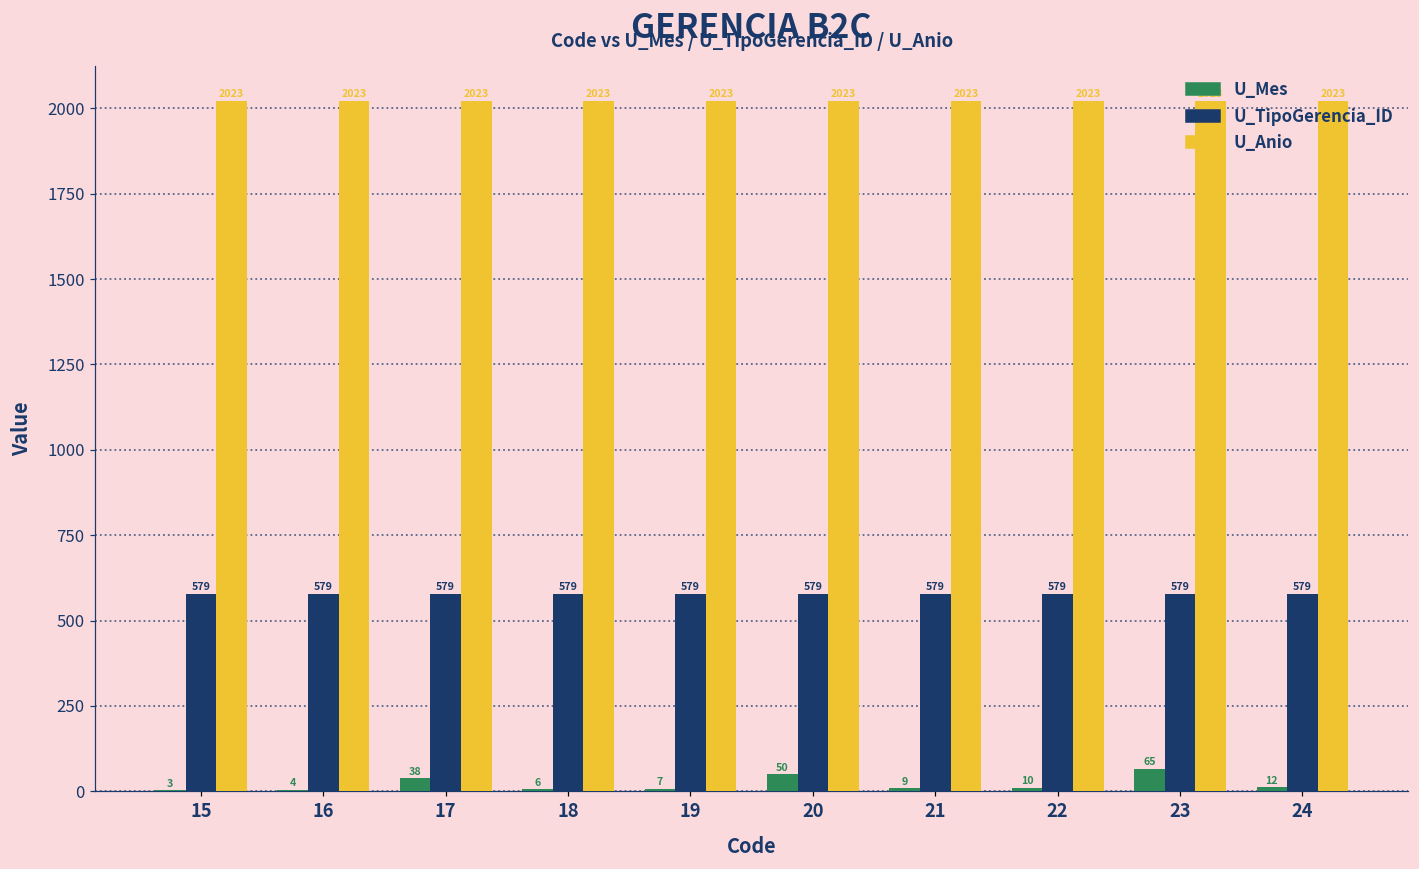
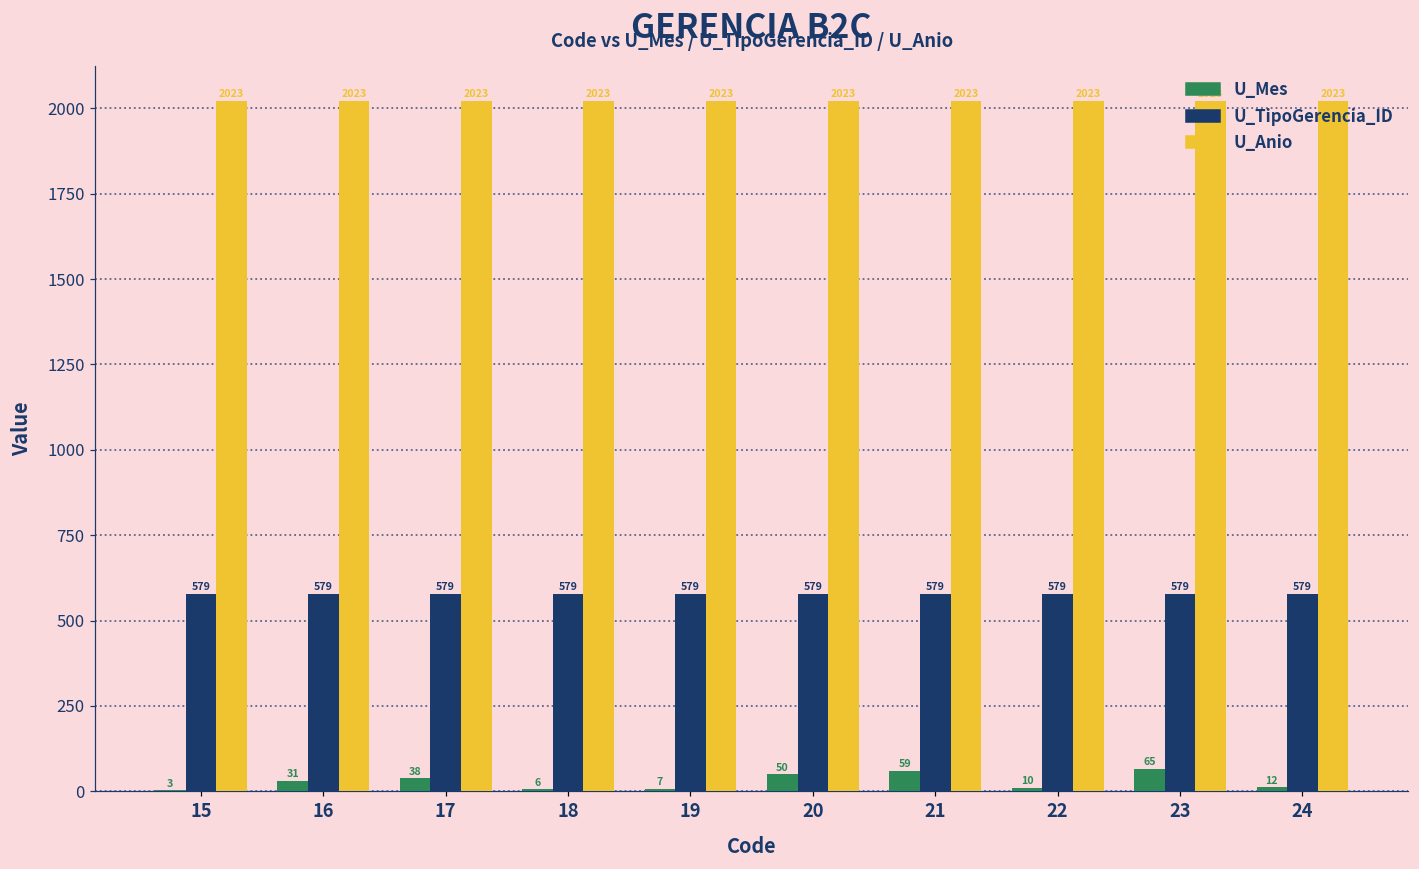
U_Mes, 16: 4 -> 31
U_Mes, 21: 9 -> 59
